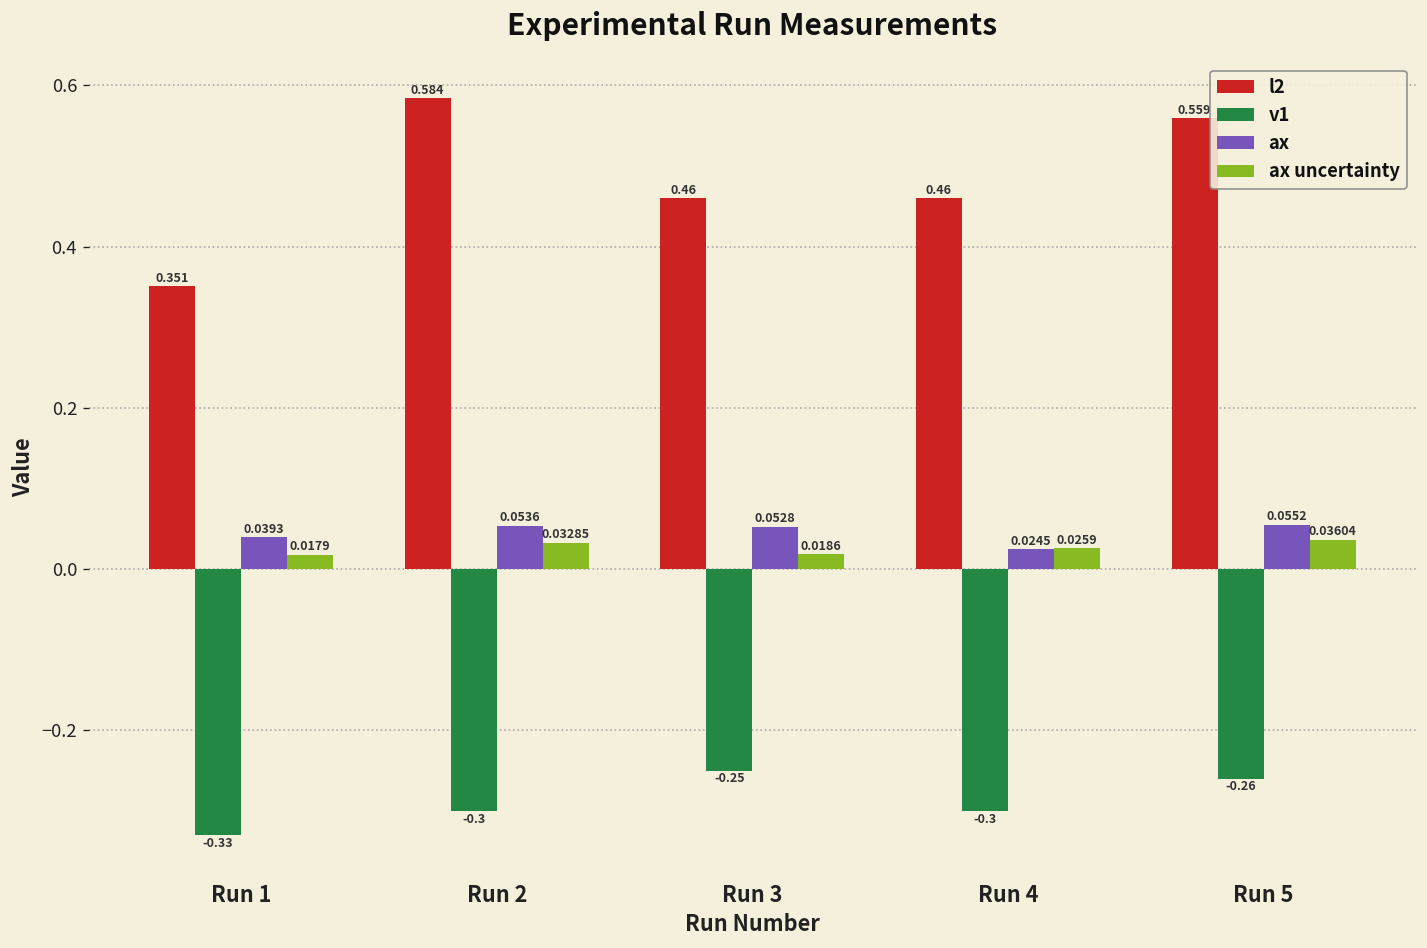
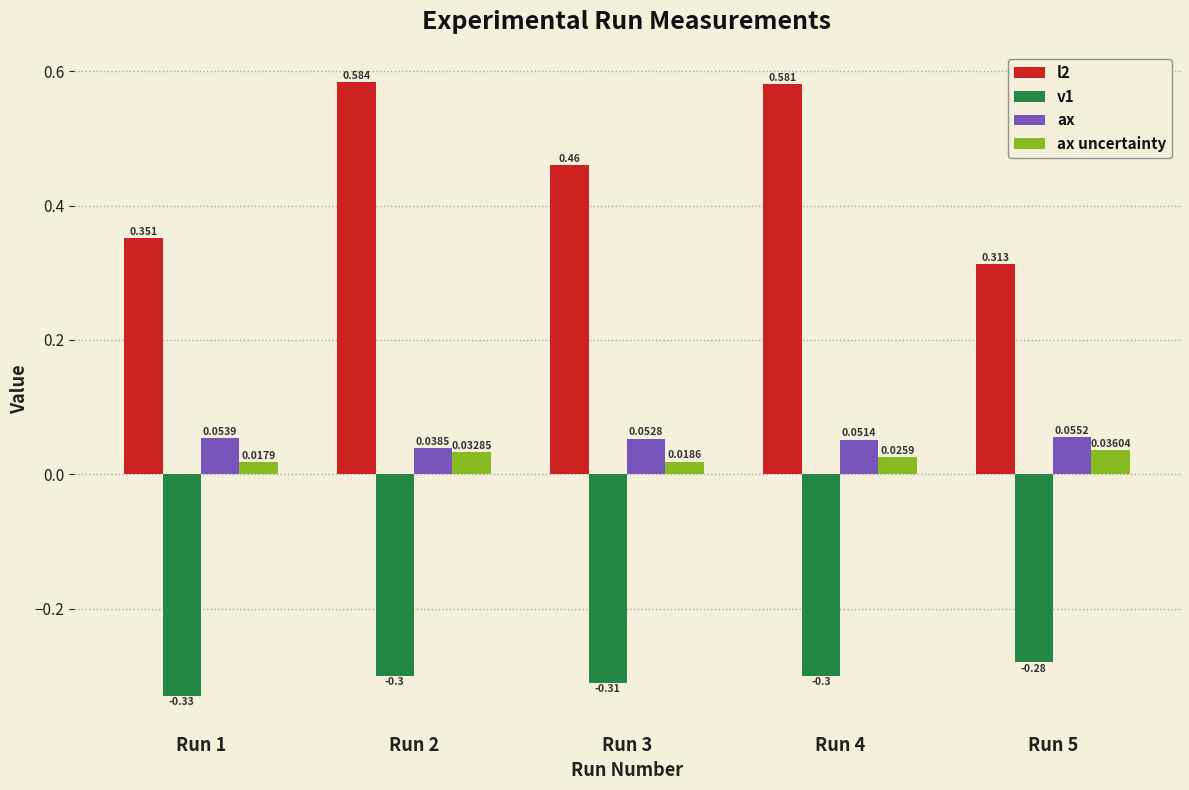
ax, Run 1: 0.0393 -> 0.0539
ax, Run 2: 0.0536 -> 0.0385
v1, Run 3: -0.25 -> -0.31
l2, Run 4: 0.46 -> 0.581
ax, Run 4: 0.0245 -> 0.0514
l2, Run 5: 0.559 -> 0.313
v1, Run 5: -0.26 -> -0.28
